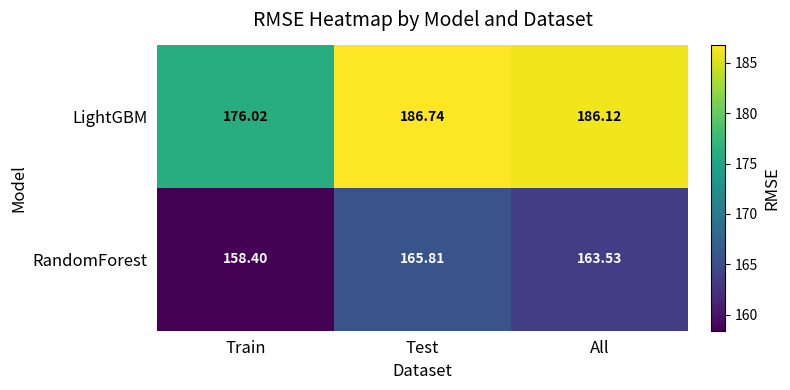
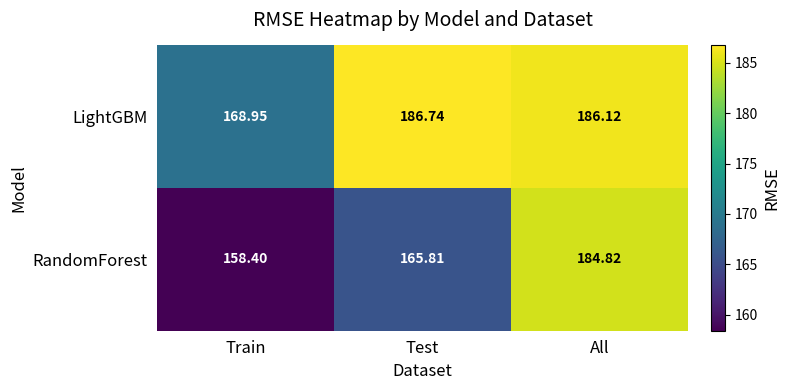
LightGBM, Train: 176.02 -> 168.95
RandomForest, All: 163.53 -> 184.82
